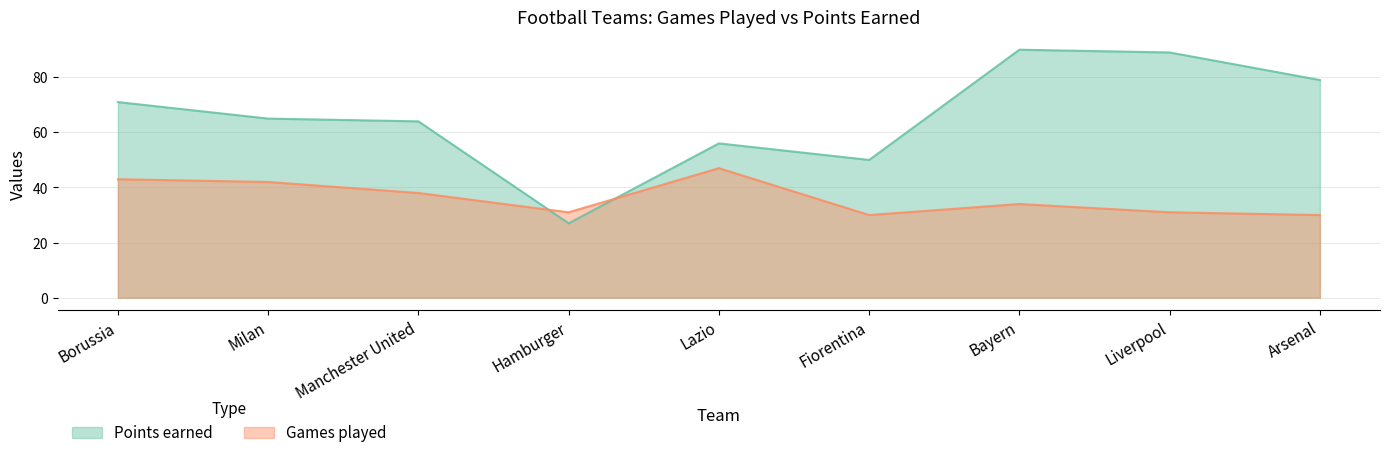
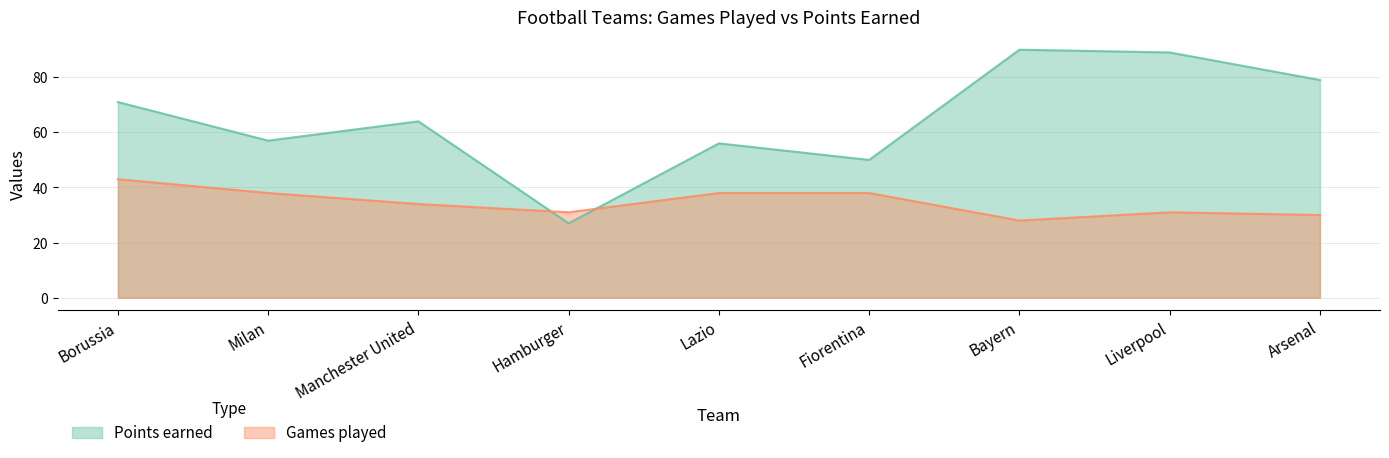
Points earned, Milan: 65 -> 57
Games played, Milan: 42 -> 38
Games played, Manchester United: 38 -> 34
Games played, Lazio: 47 -> 38
Games played, Fiorentina: 30 -> 38
Games played, Bayern: 34 -> 28
